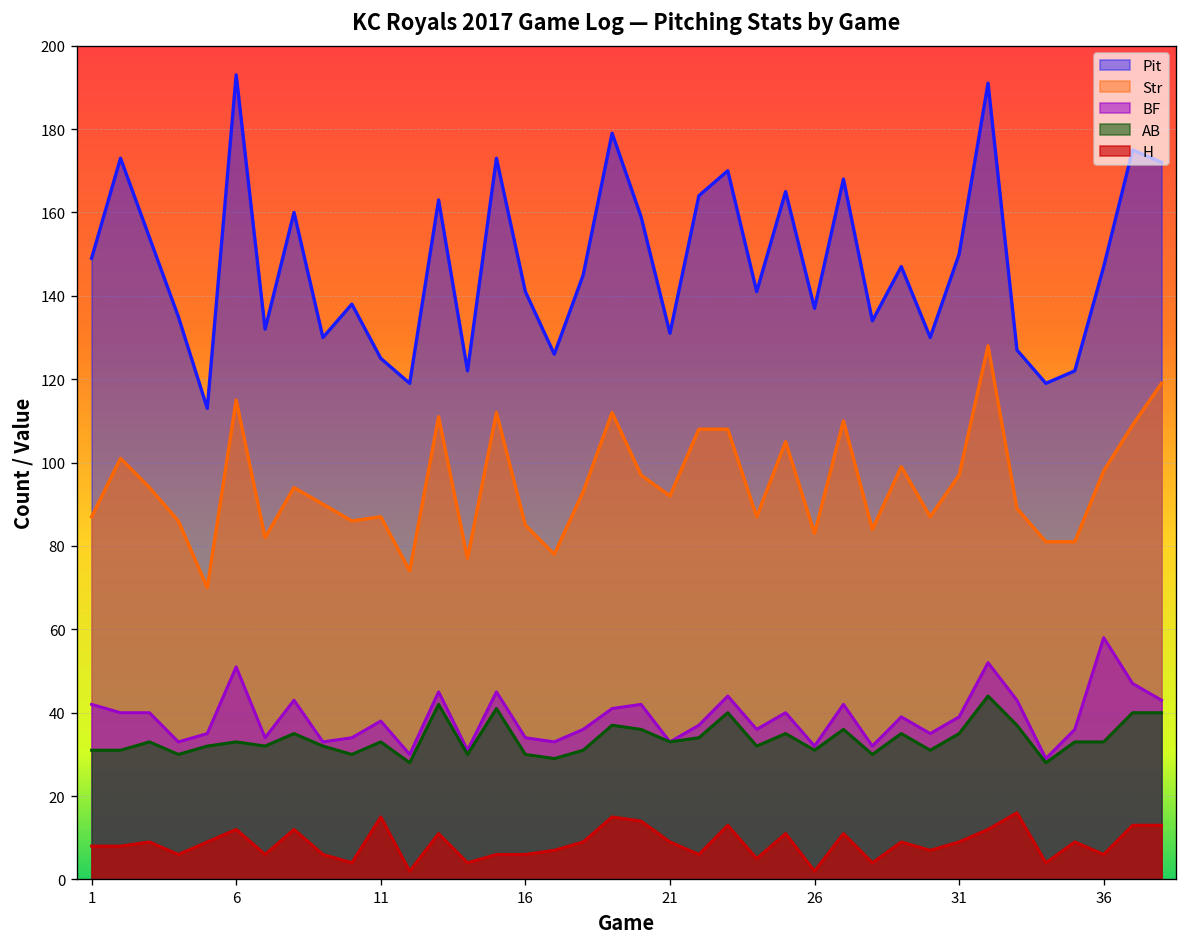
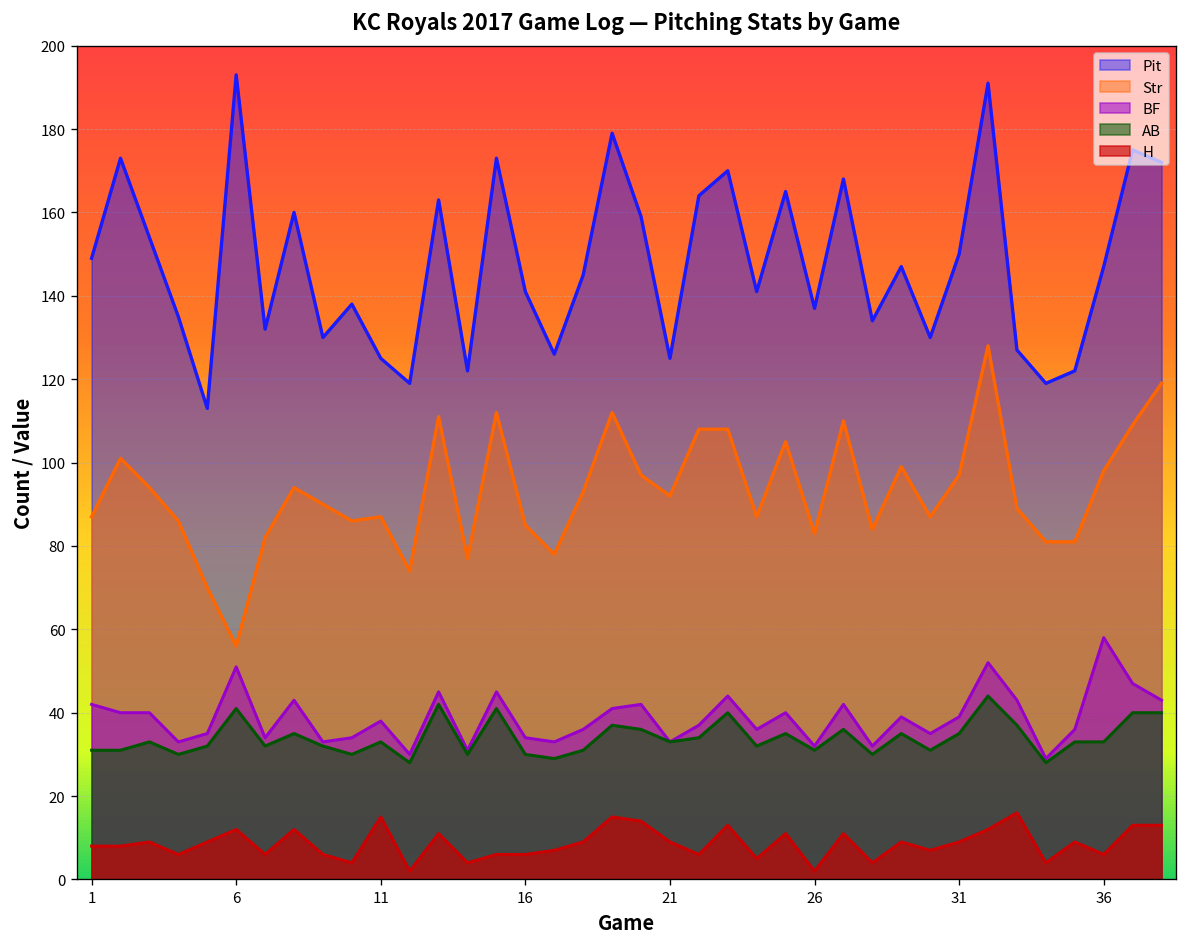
Str, 6: 115 -> 56
AB, 6: 33 -> 41
Pit, 21: 131 -> 125
